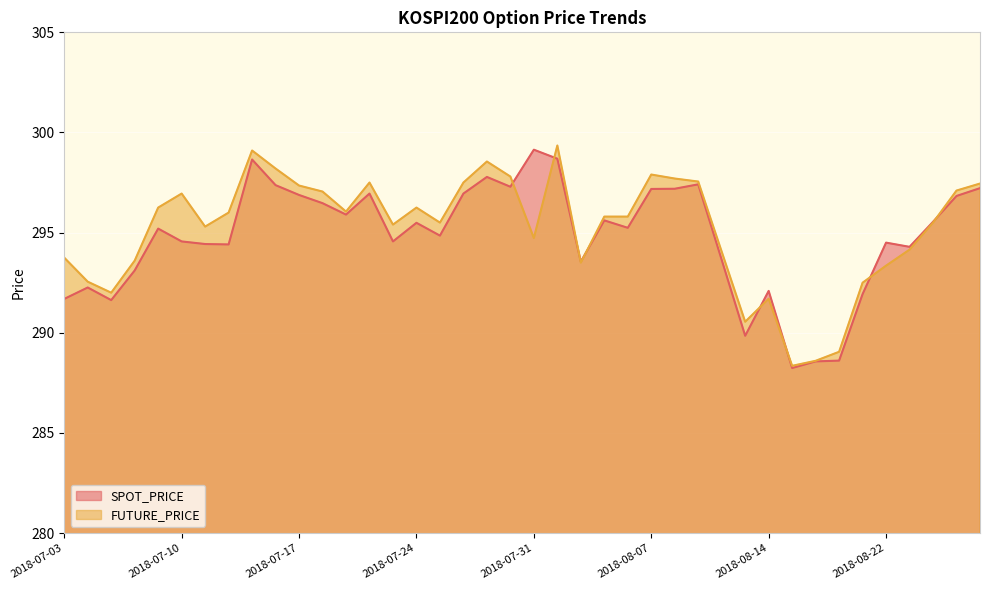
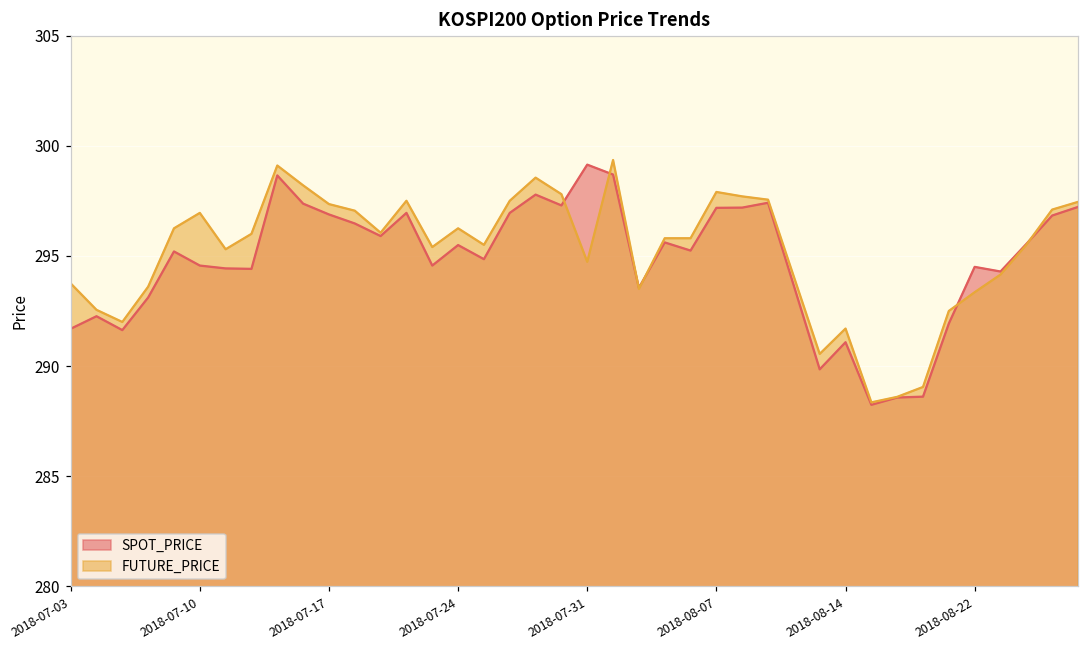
SPOT_PRICE, 2018-08-14: 292.1 -> 291.1
